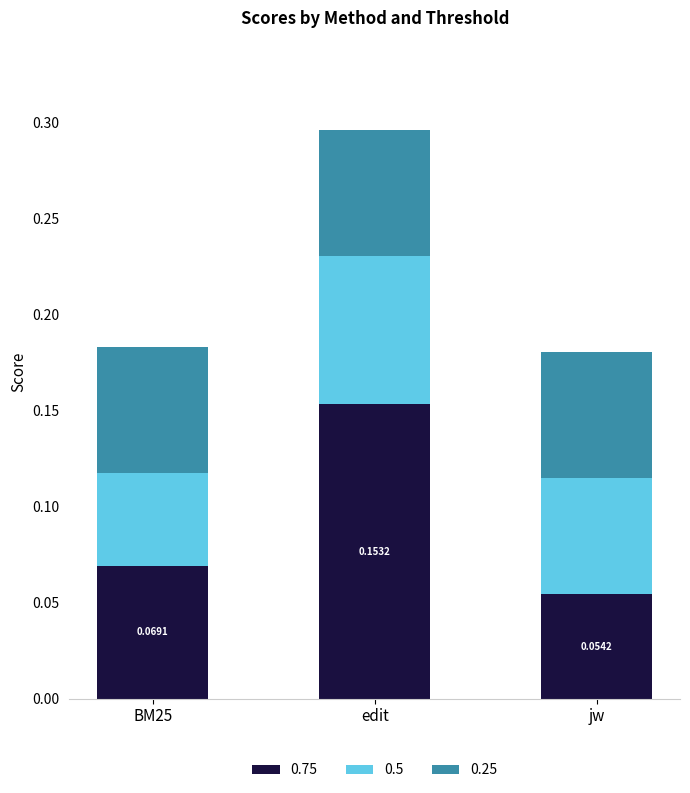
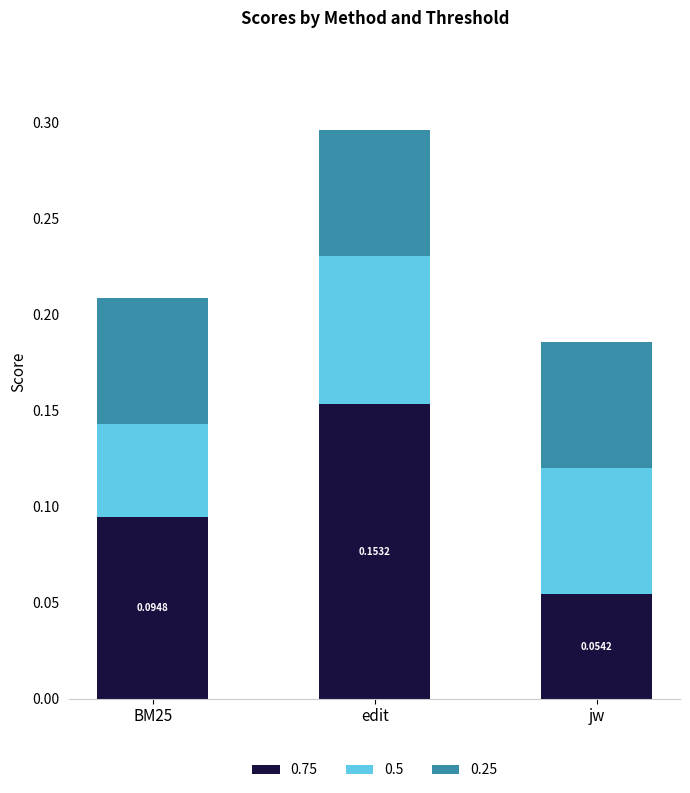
0.75, BM25: 0.0691 -> 0.0948
0.5, jw: 0.060 -> 0.066
